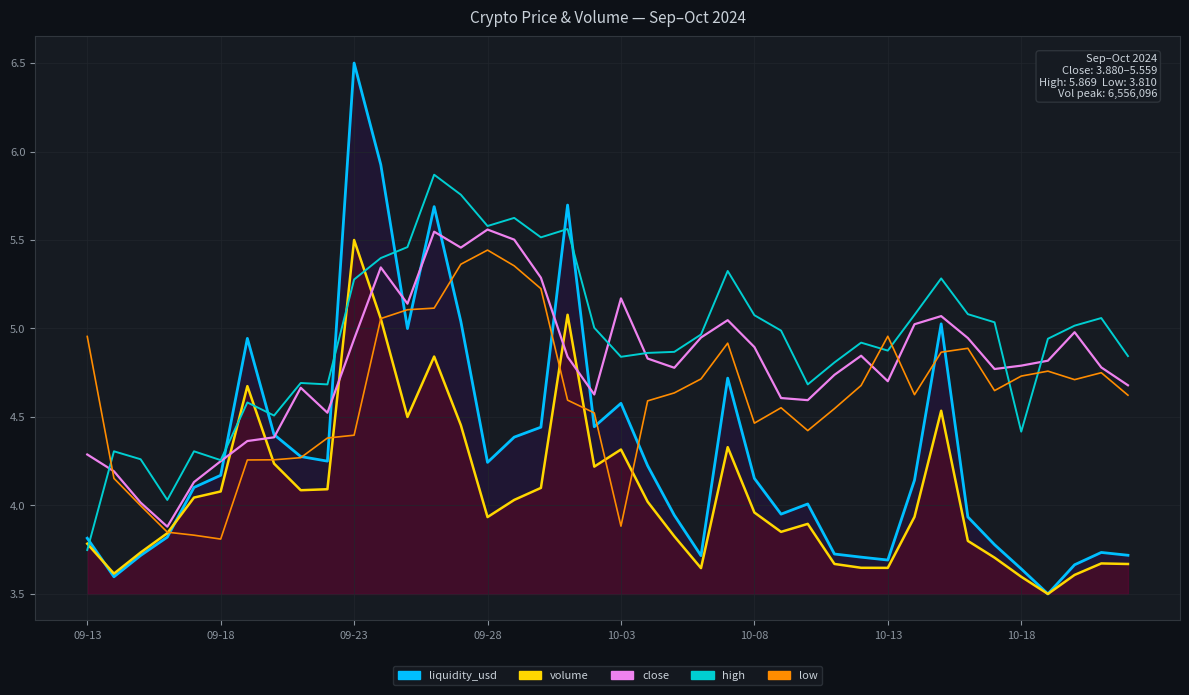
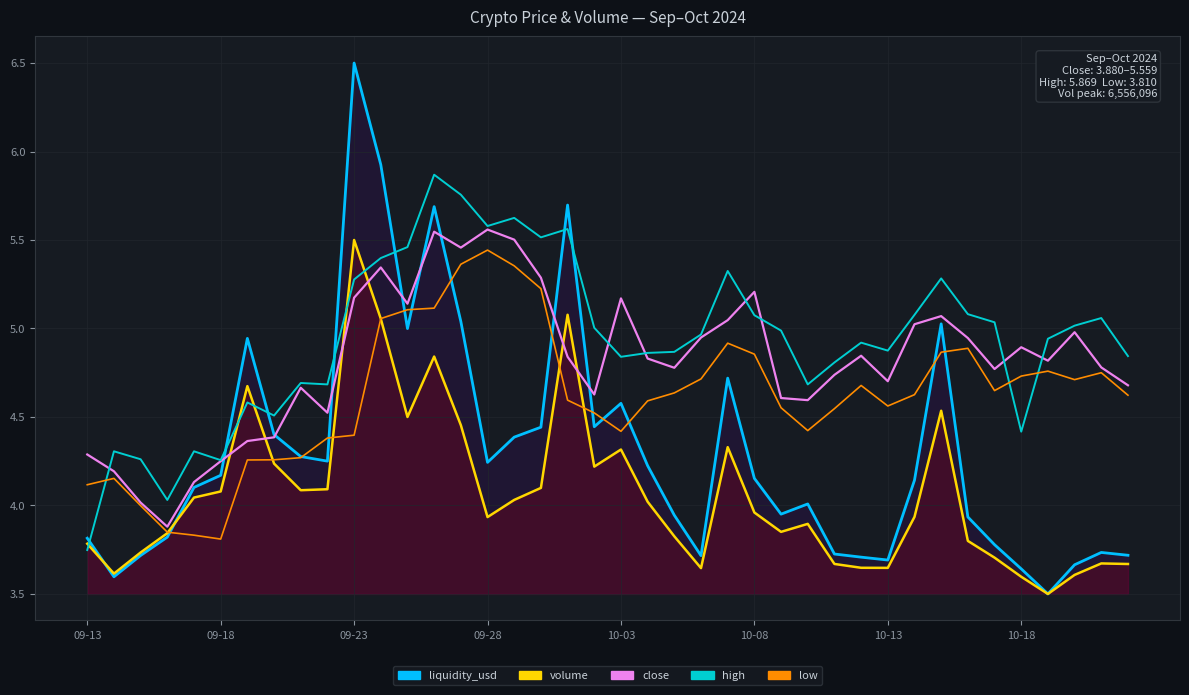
low, 09-13: 4.96 -> 4.12
close, 09-23: 4.94 -> 5.17
low, 10-03: 3.88 -> 4.42
close, 10-08: 4.90 -> 5.21
low, 10-08: 4.47 -> 4.86
low, 10-13: 4.96 -> 4.56
close, 10-18: 4.79 -> 4.89
